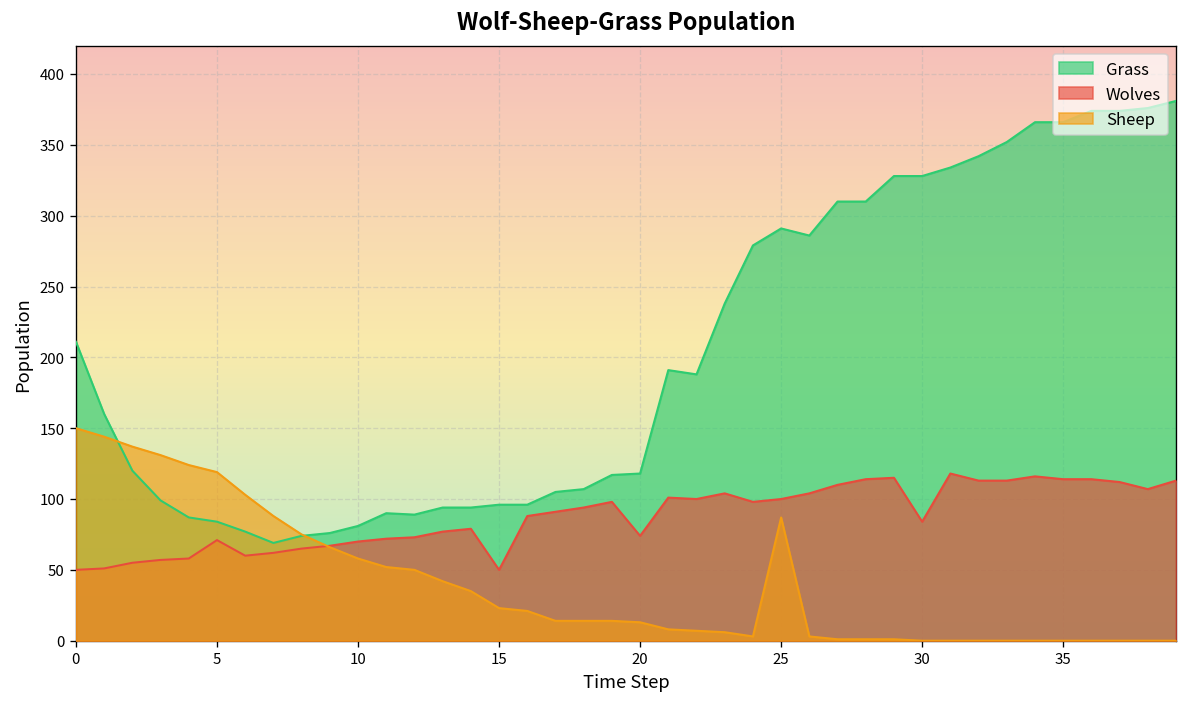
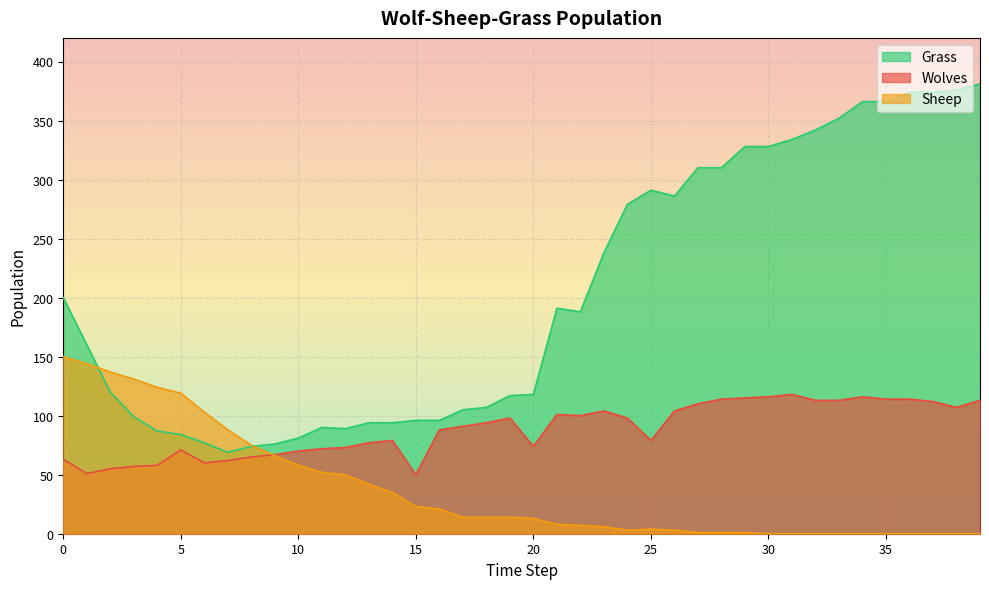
Grass, 0: 211 -> 200
Wolves, 0: 50 -> 63
Wolves, 25: 100 -> 79
Sheep, 25: 87 -> 4
Wolves, 30: 84 -> 116
